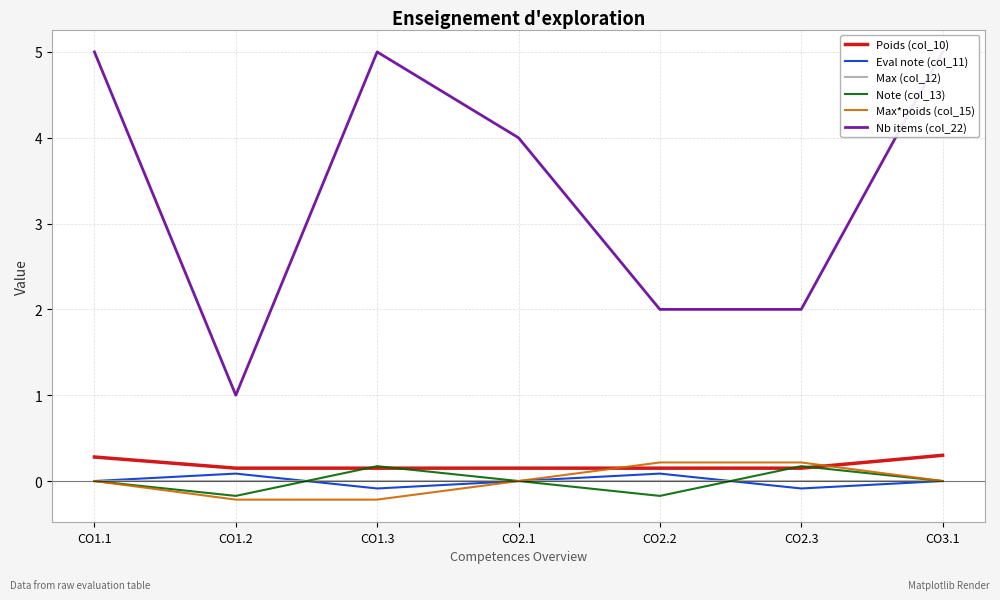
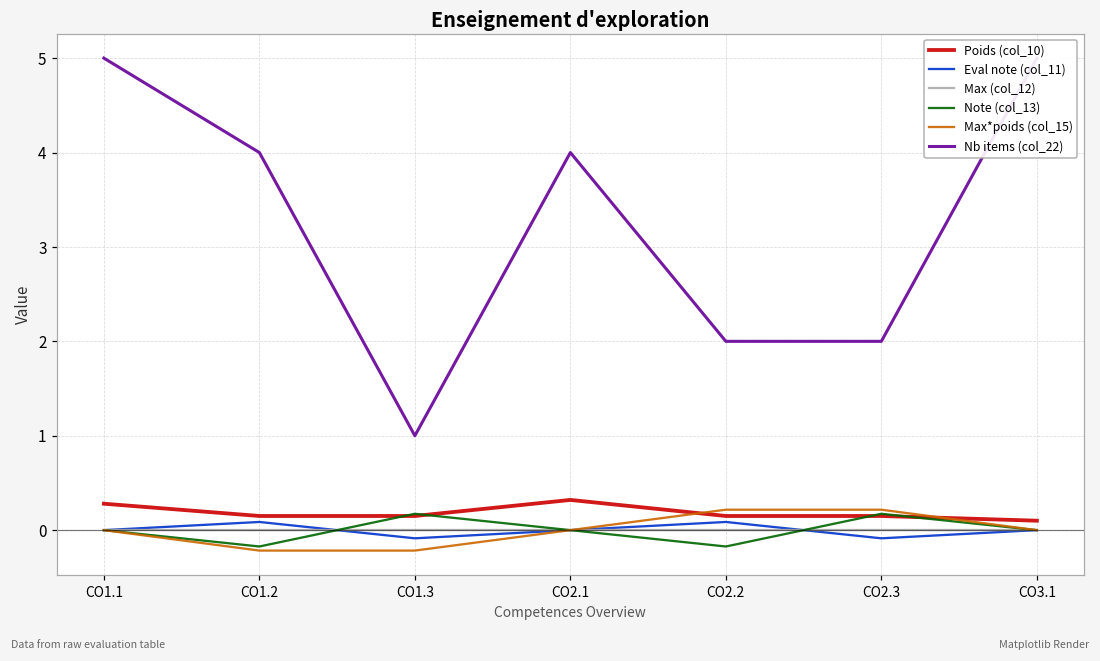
Nb items (col_22), CO1.2: 1 -> 4
Nb items (col_22), CO1.3: 5 -> 1
Poids (col_10), CO2.1: 0.2 -> 0.3
Poids (col_10), CO3.1: 0.3 -> 0.1
